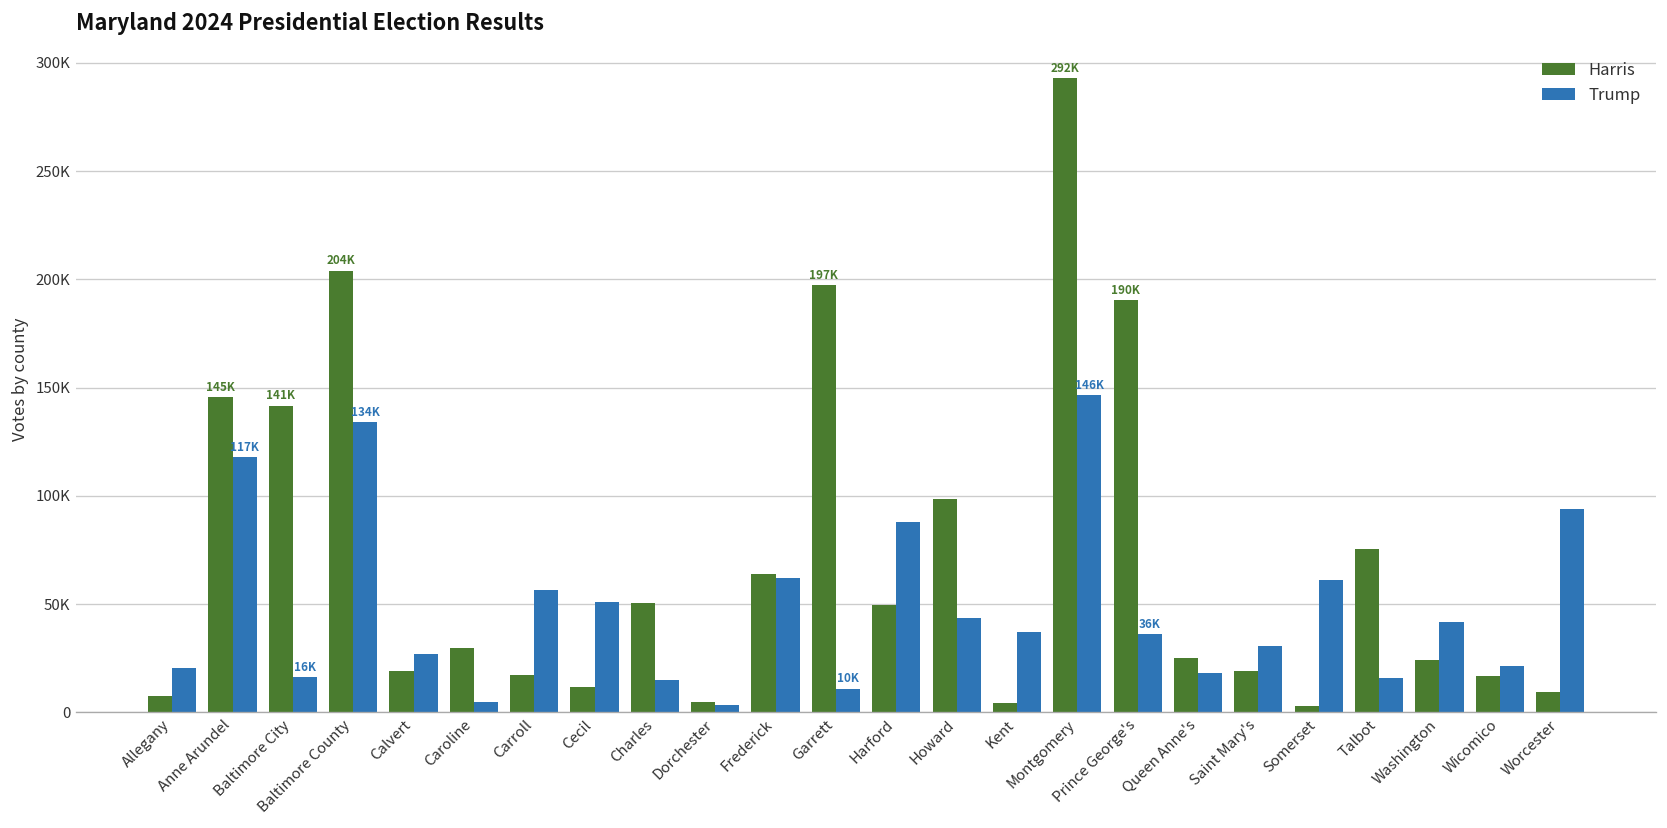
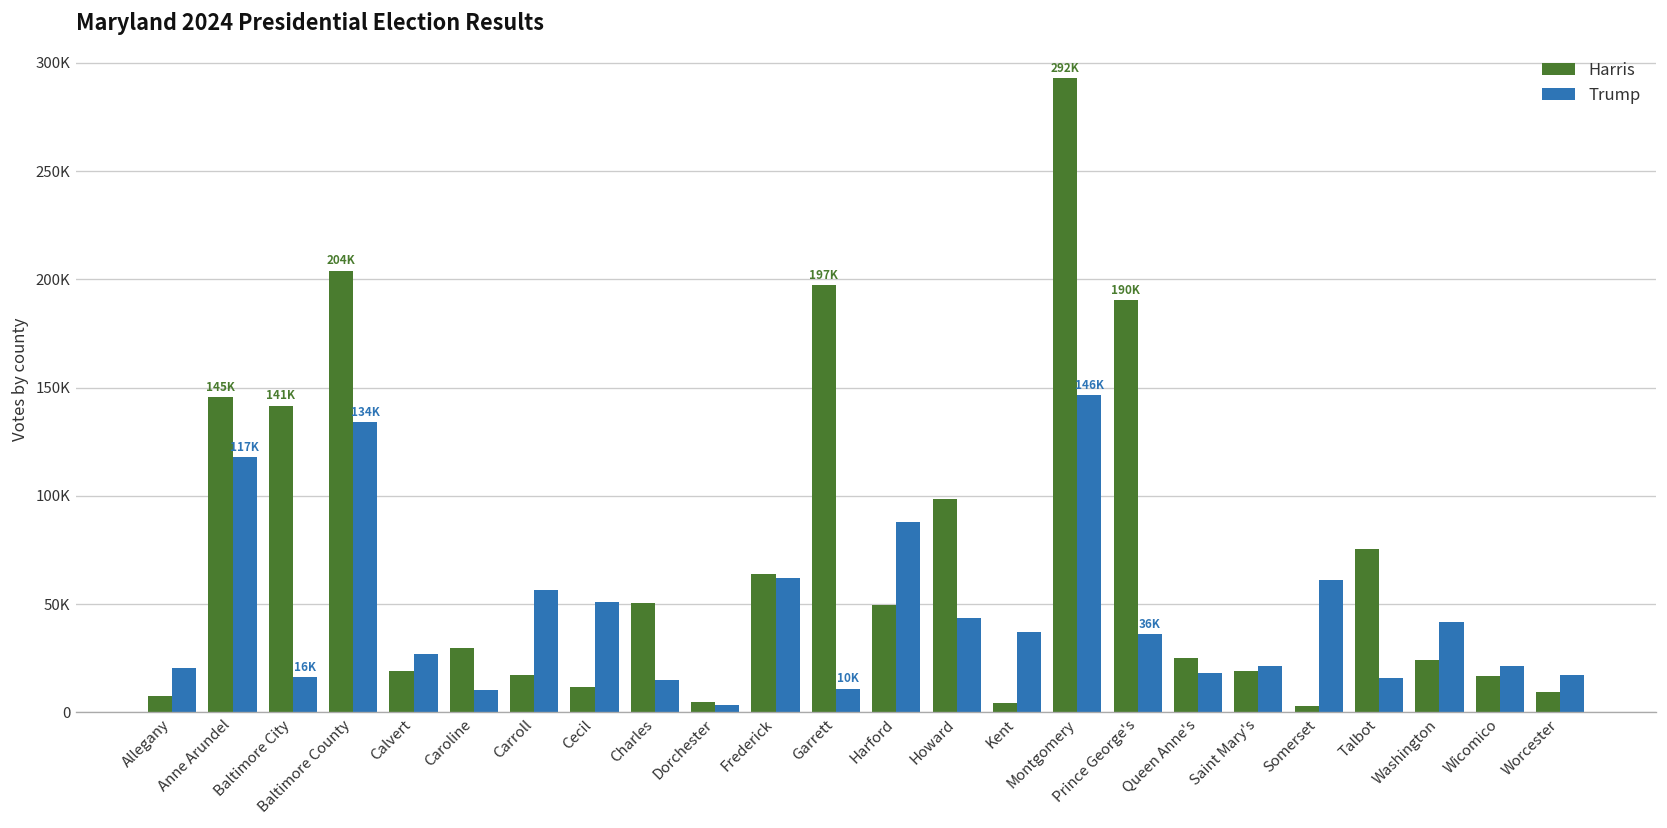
Trump, Caroline: 5000 -> 10000
Trump, Saint Mary's: 31000 -> 21000
Trump, Worcester: 94000 -> 17000
